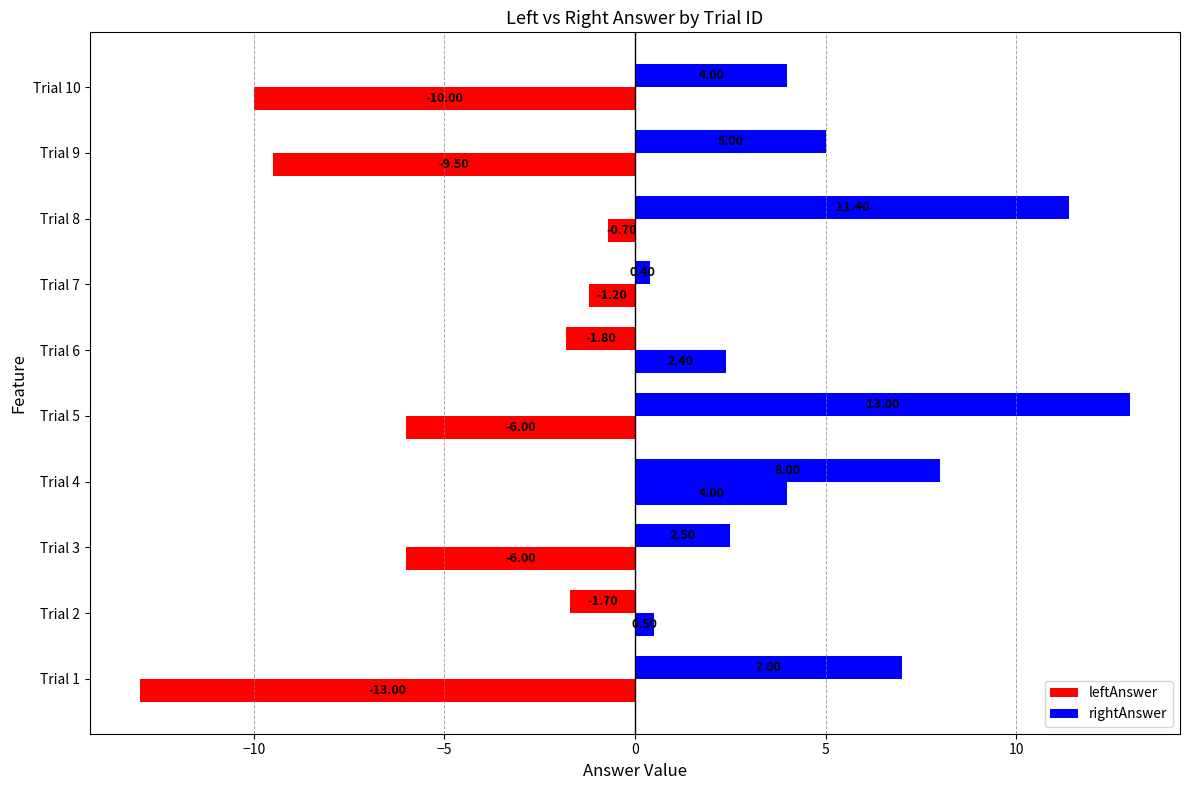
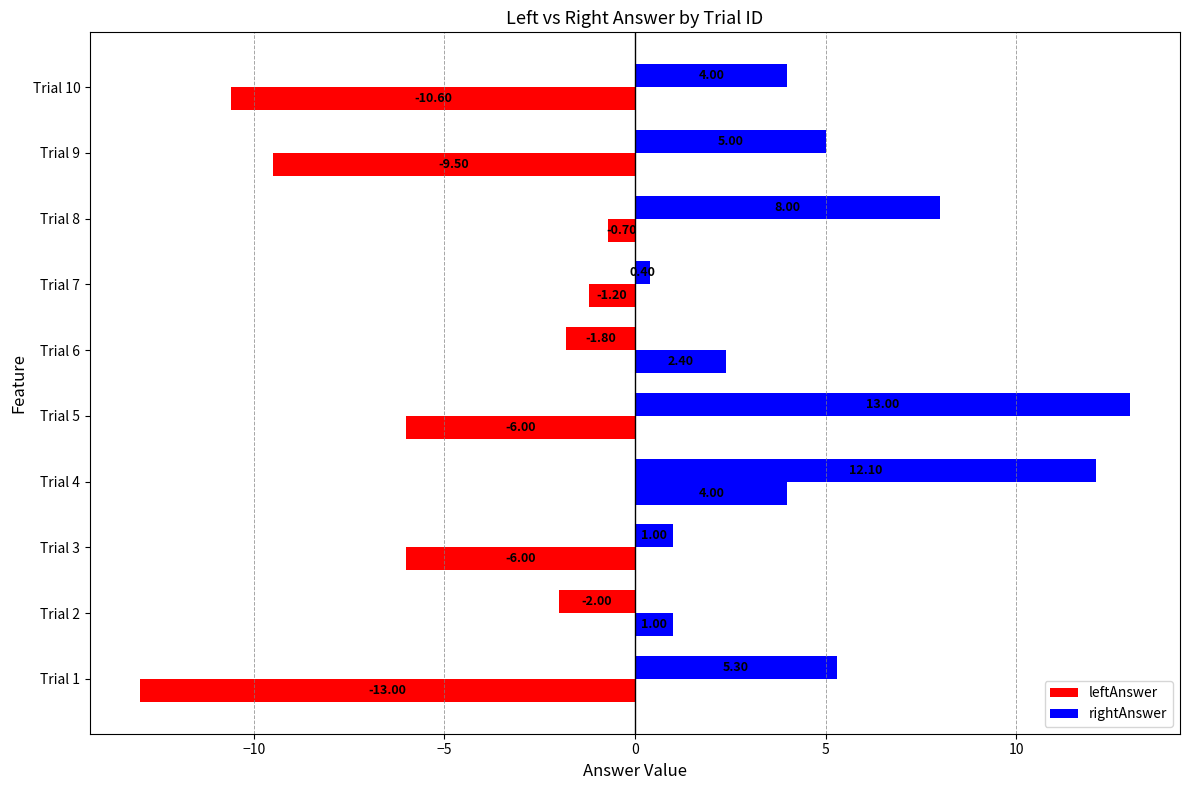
leftAnswer, Trial 10: -10.00 -> -10.60
rightAnswer, Trial 8: 11.40 -> 8.00
rightAnswer, Trial 4: 8.00 -> 12.10
rightAnswer, Trial 3: 2.50 -> 1.00
rightAnswer, Trial 2: -1.70 -> -2.00
leftAnswer, Trial 2: 0.50 -> 1.00
rightAnswer, Trial 1: 7.00 -> 5.30
